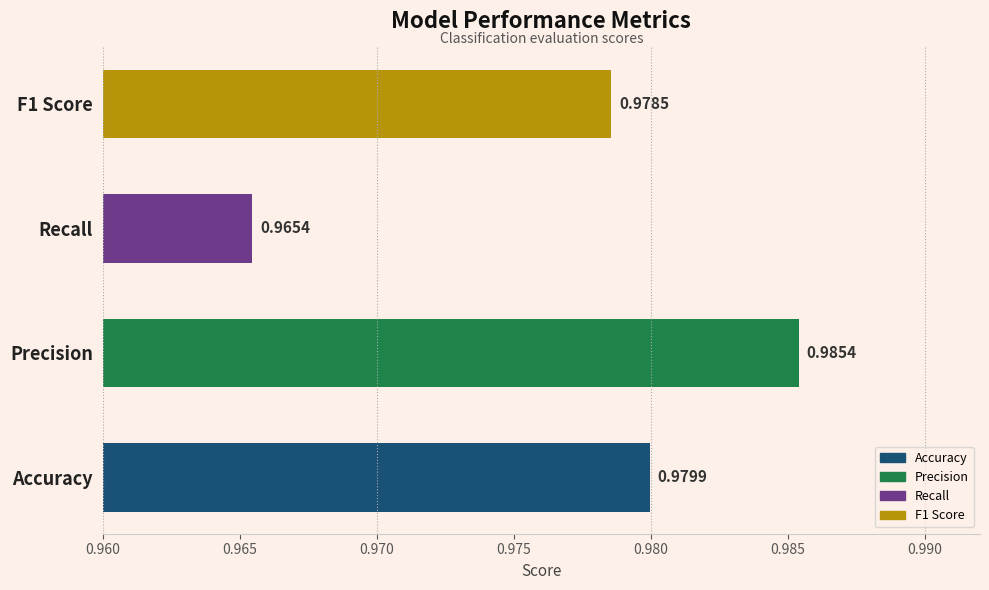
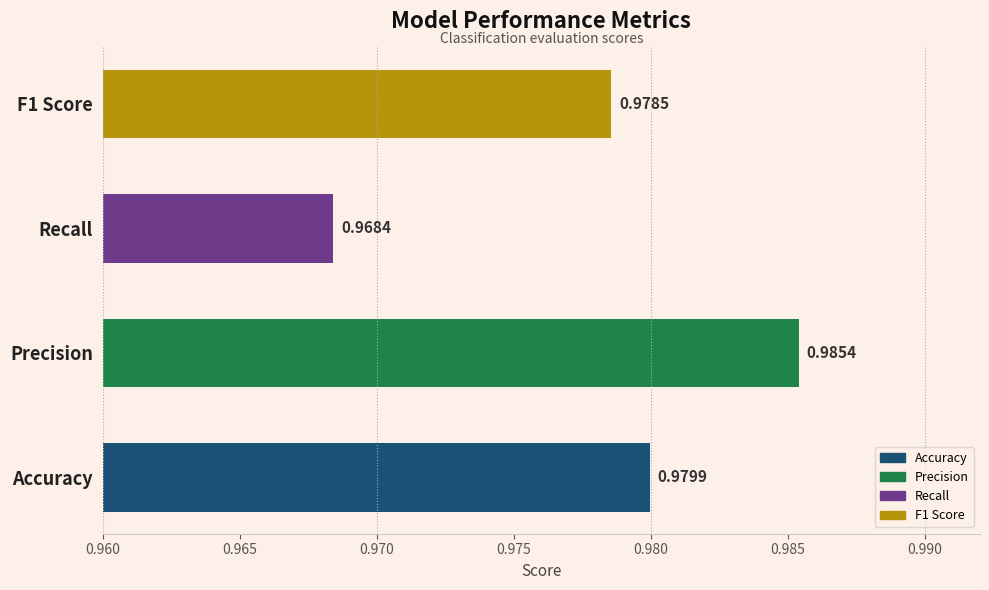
Recall: 0.9654 -> 0.9684
